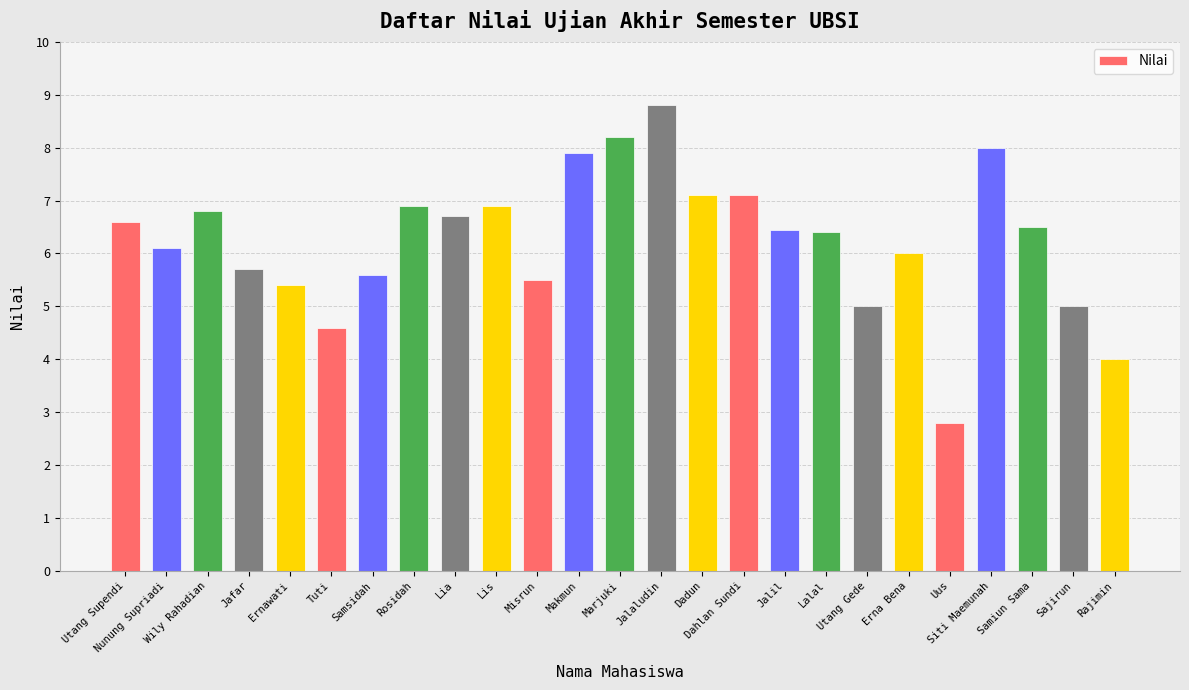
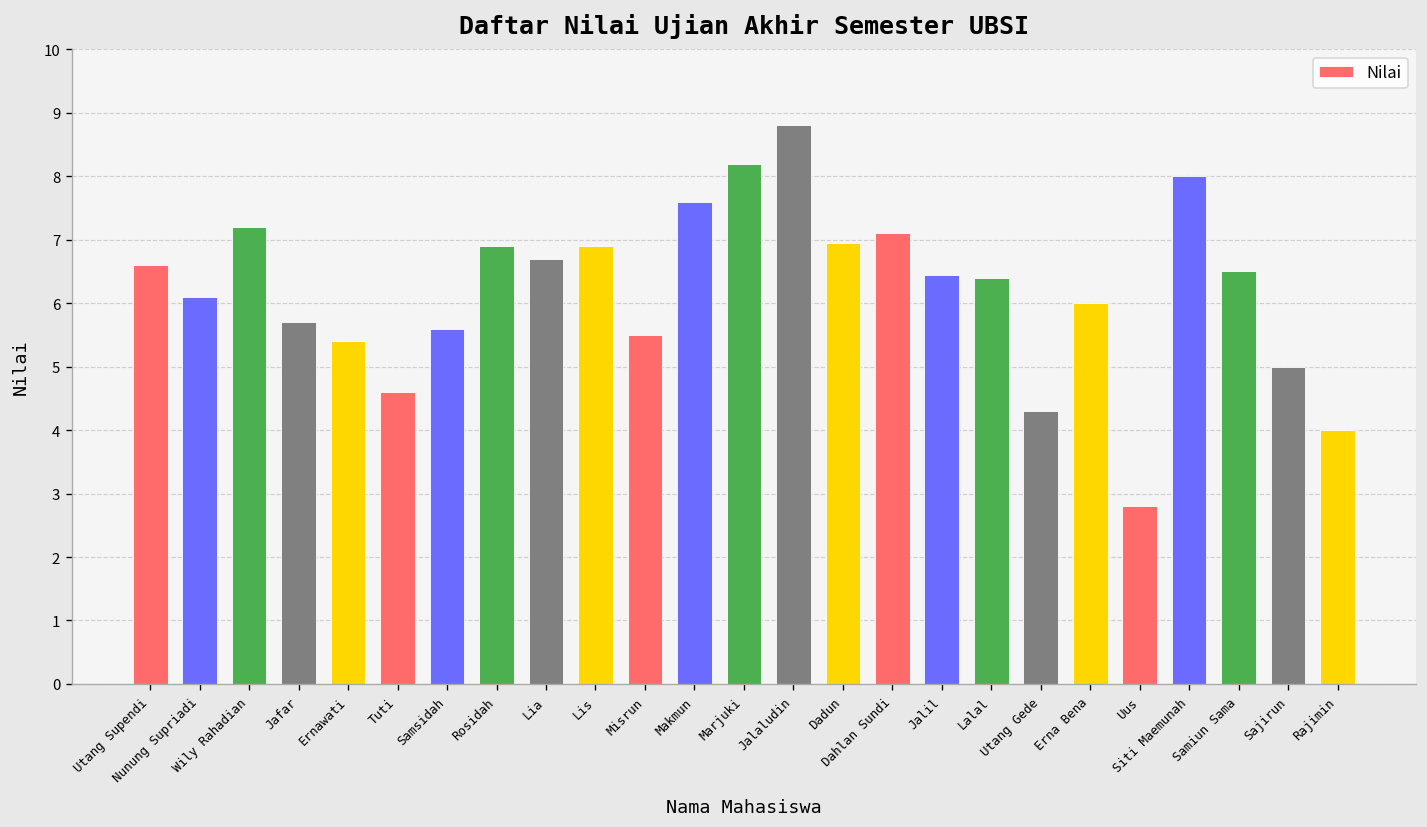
Wily Rahadian: 6.8 -> 7.2
Makmun: 7.9 -> 7.6
Dadun: 7.1 -> 6.9
Utang Gede: 5.0 -> 4.3
